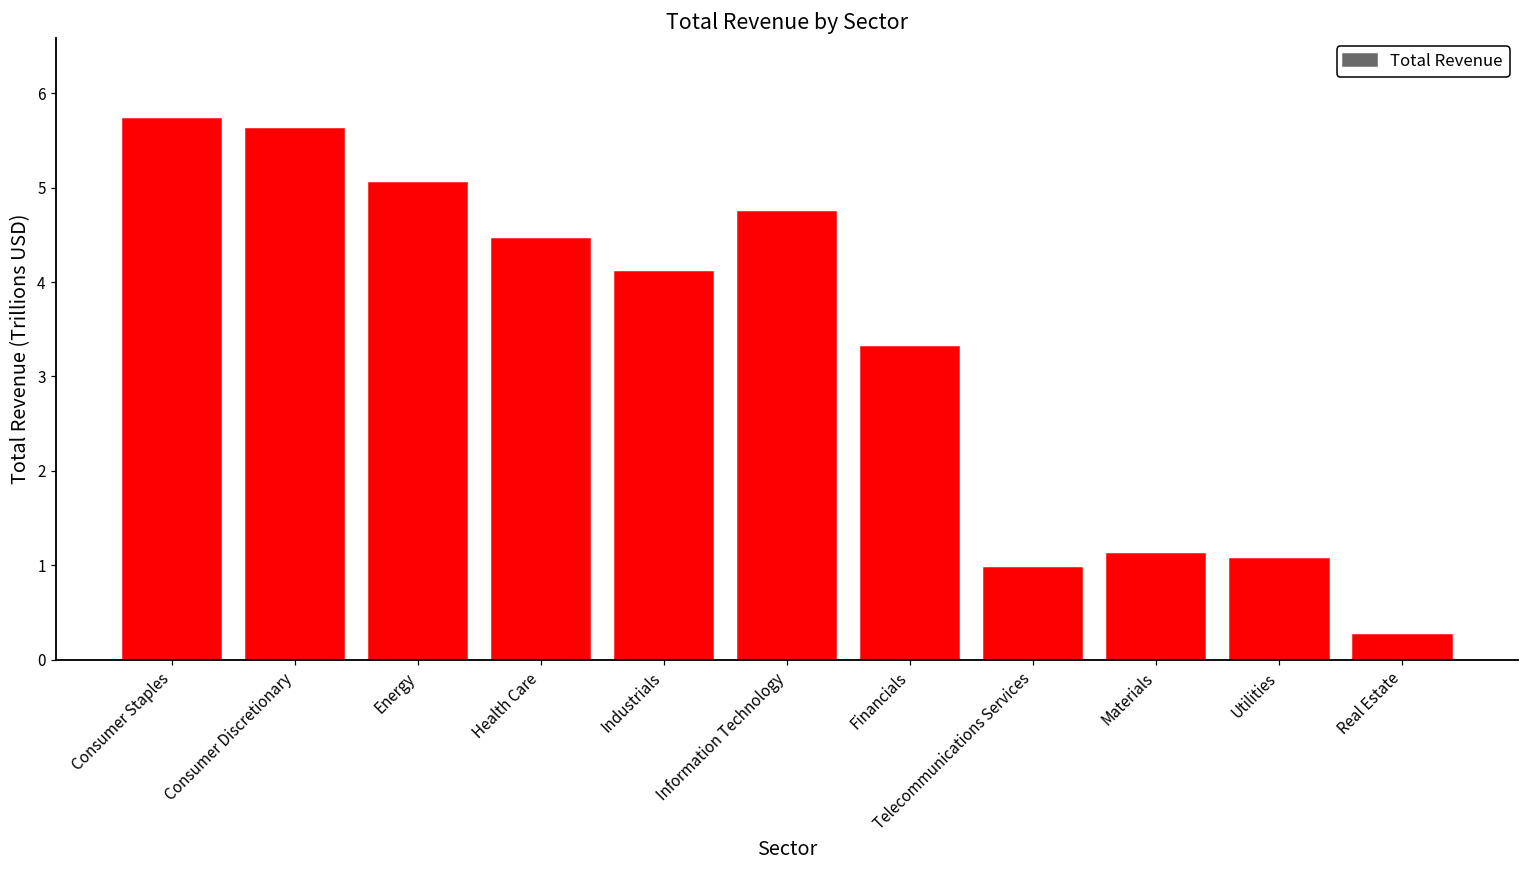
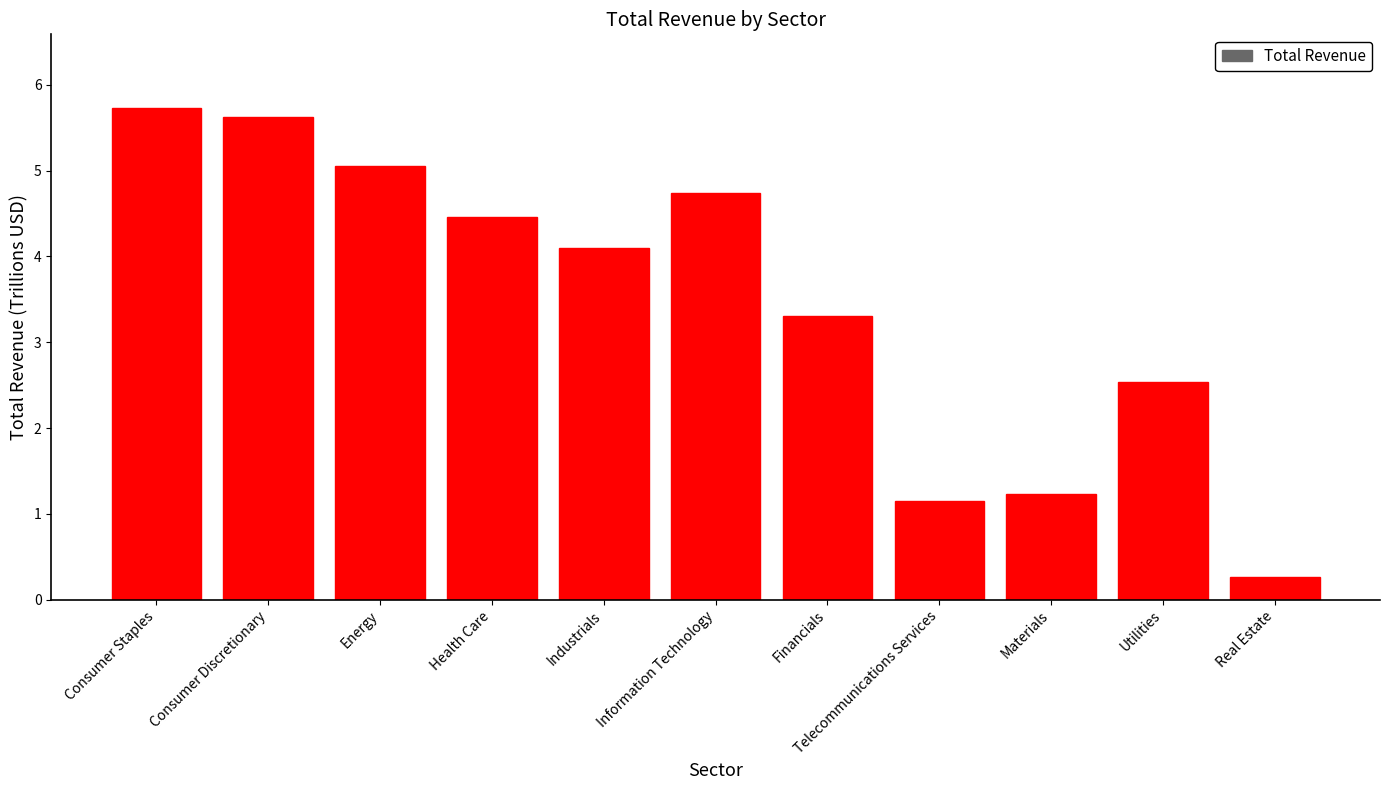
Telecommunications Services: 1.0 -> 1.2
Materials: 1.1 -> 1.2
Utilities: 1.1 -> 2.5
